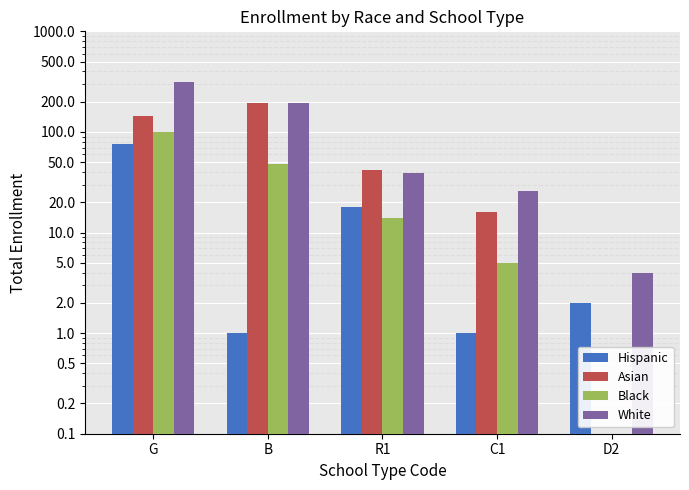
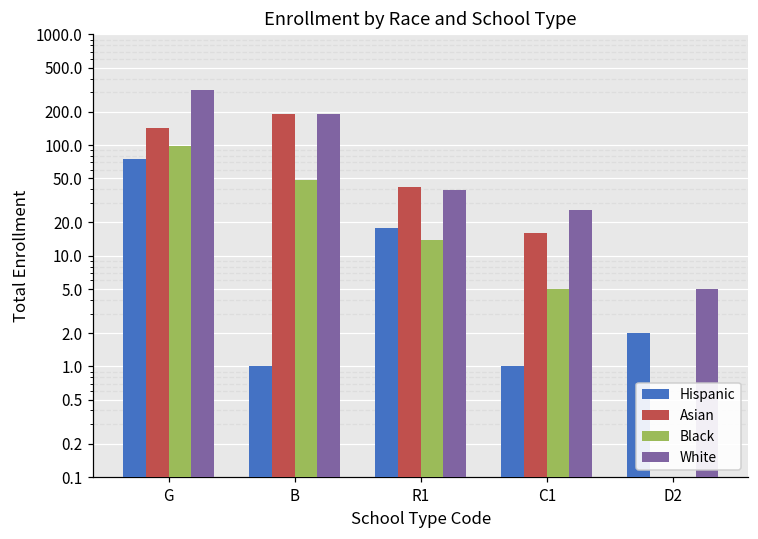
White, D2: 4 -> 5
